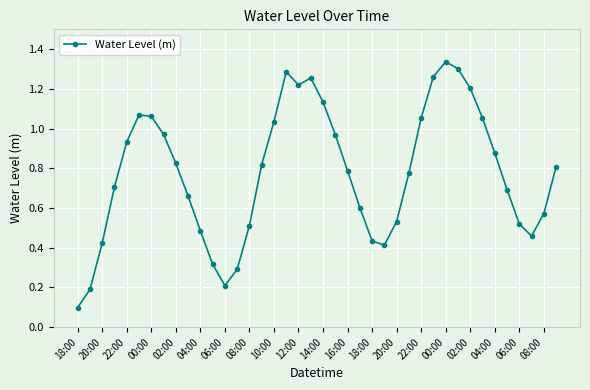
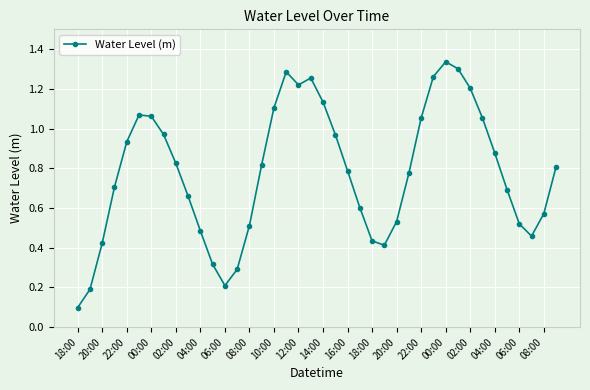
10:00: 1.04 -> 1.10
